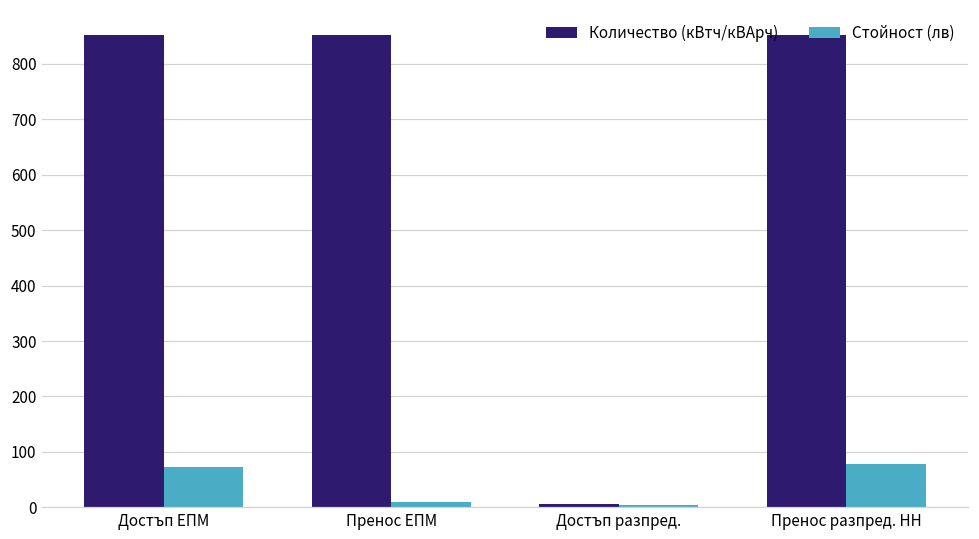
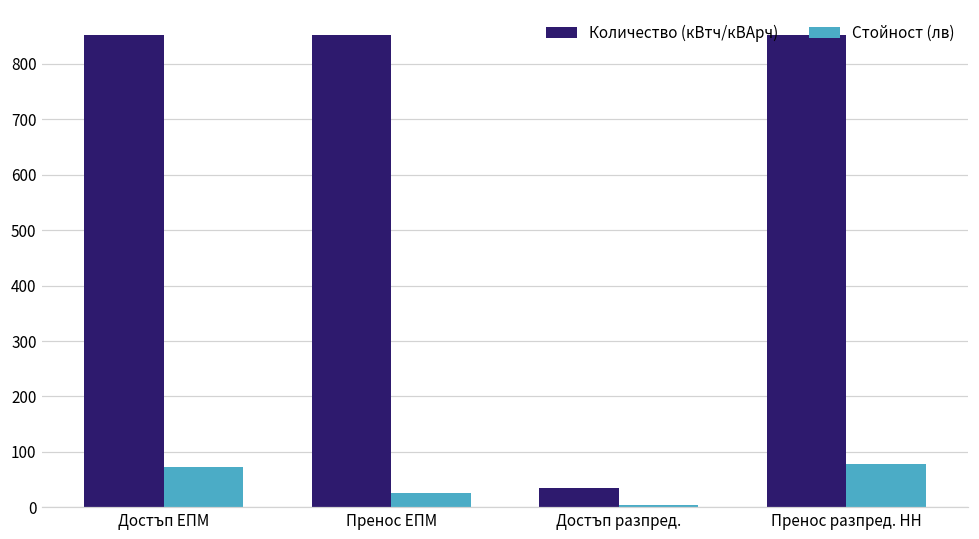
Стойност (лв), Пренос ЕПМ: 10 -> 20
Количество (кВтч/кВАрч), Достъп разпред.: 10 -> 30
